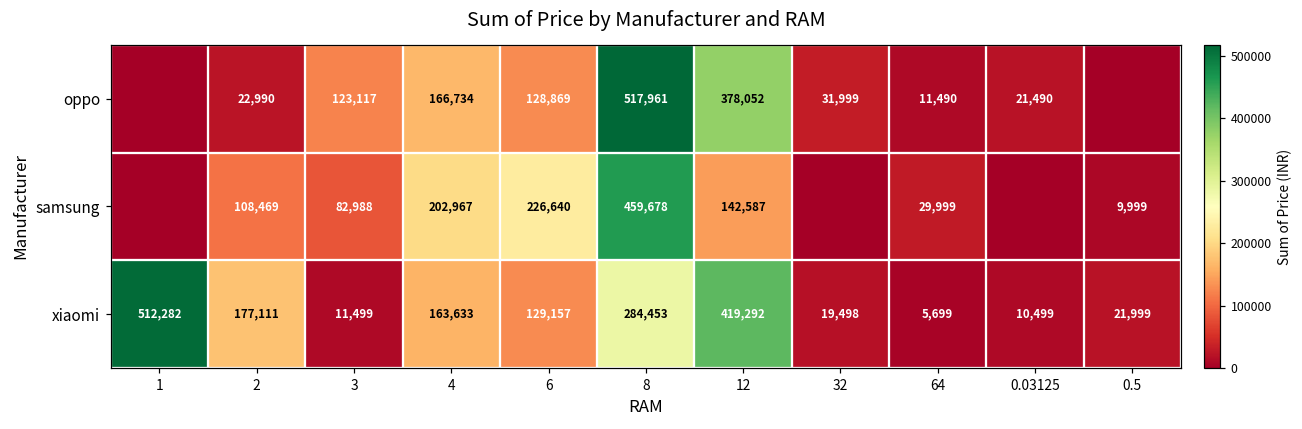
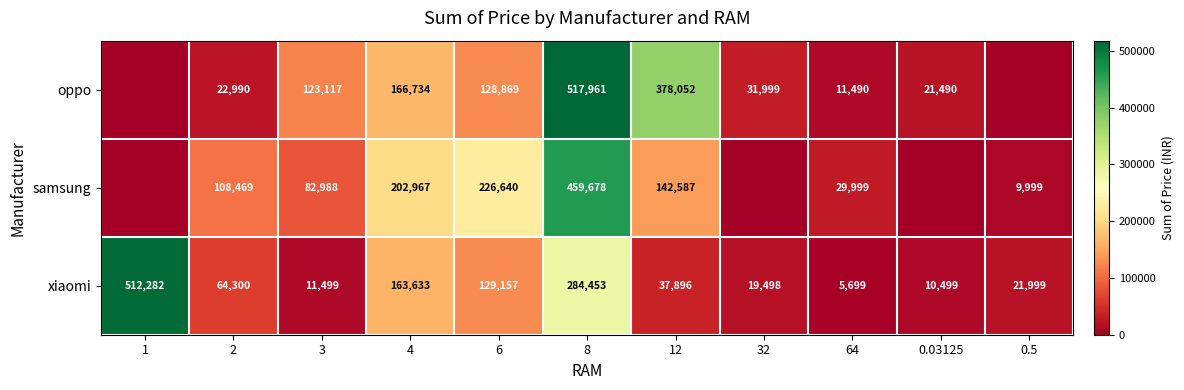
xiaomi, 2: 177,111 -> 64,300
xiaomi, 12: 419,292 -> 37,896
